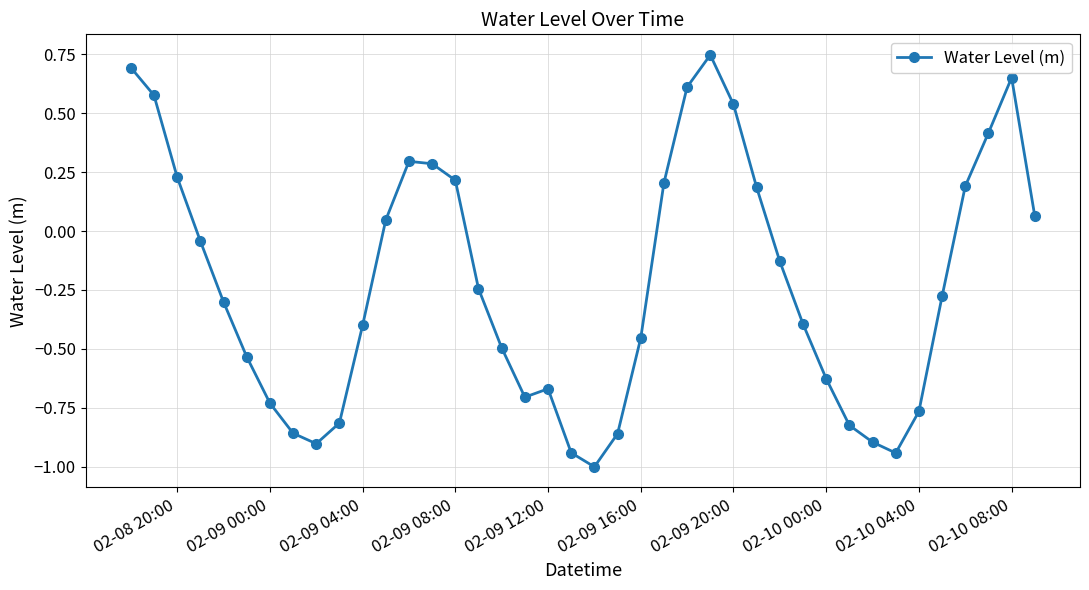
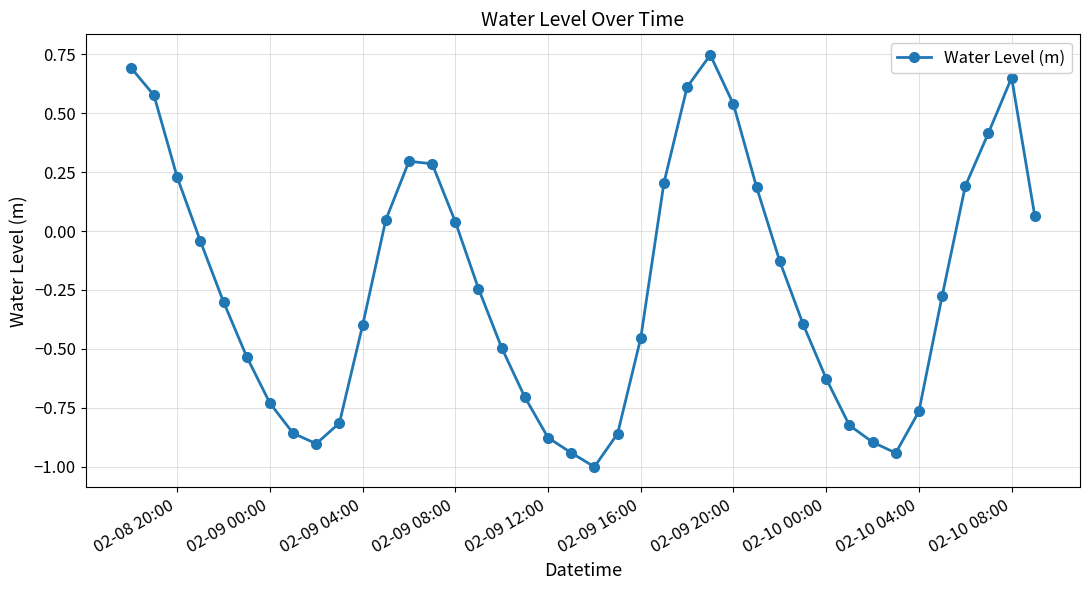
02-09 08:00: 0.22 -> 0.04
02-09 12:00: -0.67 -> -0.88
